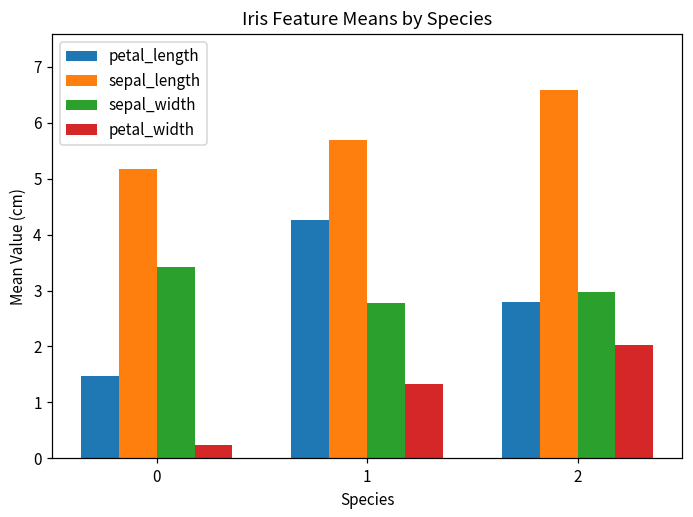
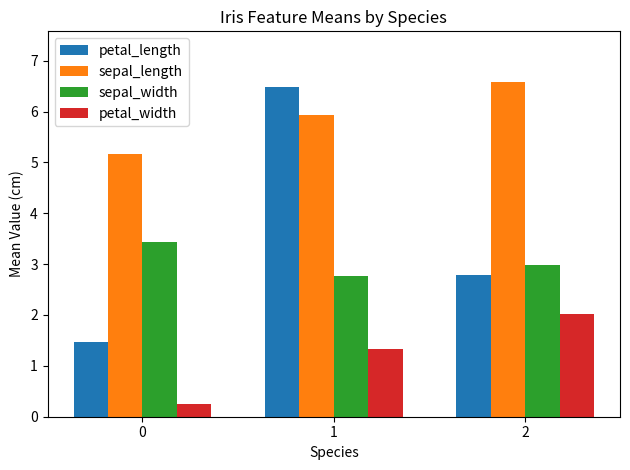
petal_length, 1: 4.3 -> 6.5
sepal_length, 1: 5.7 -> 5.9
